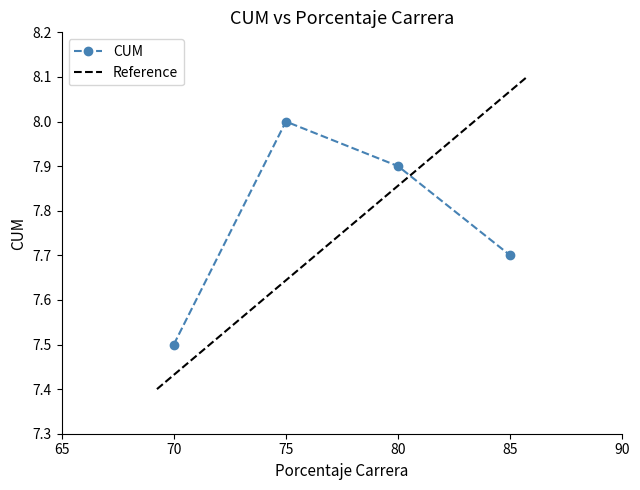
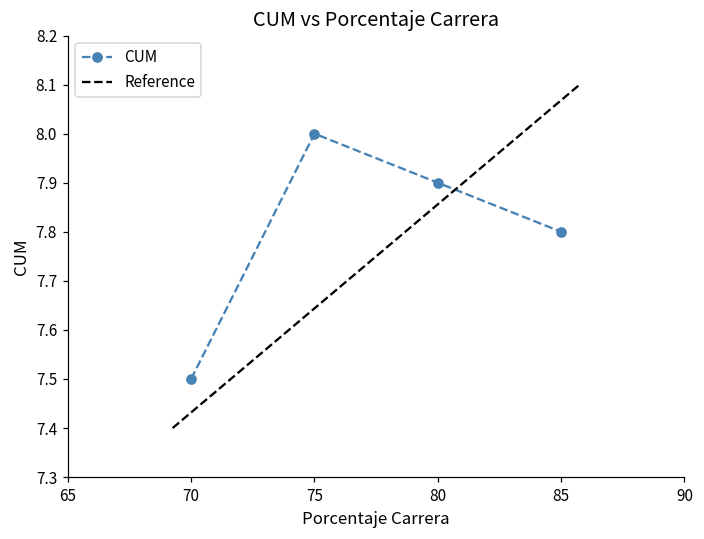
CUM, 85: 7.7 -> 7.8
